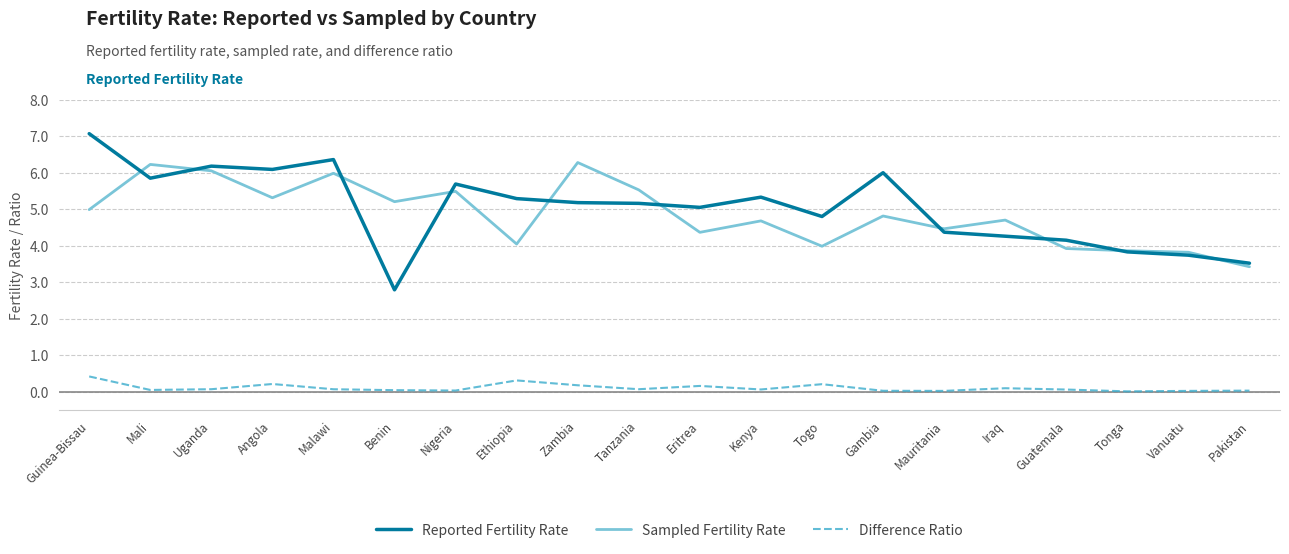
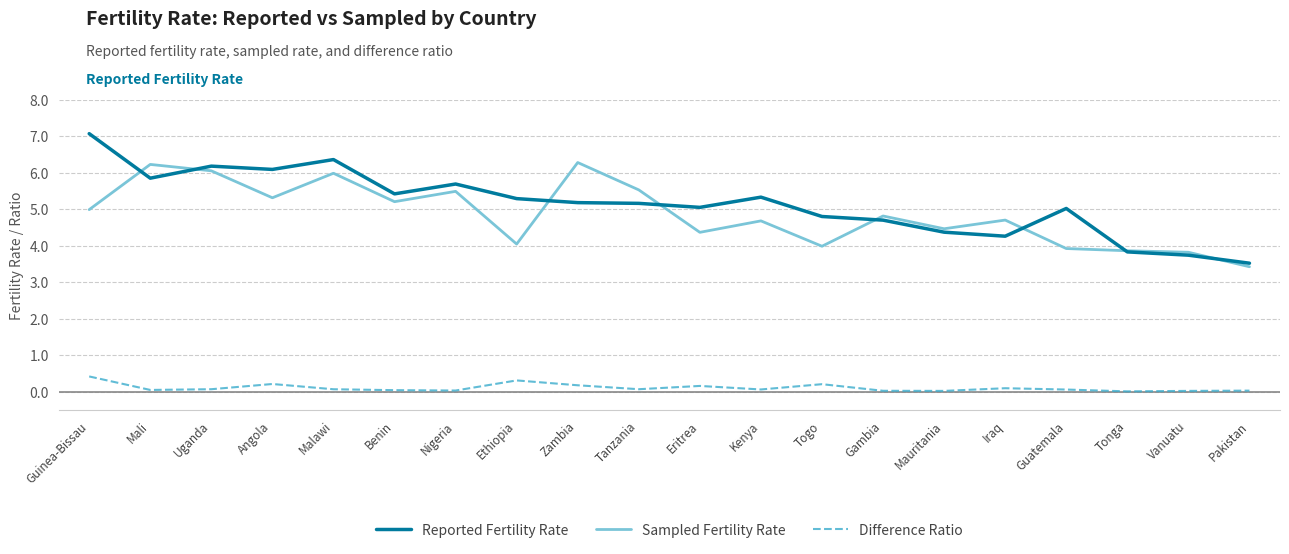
Reported Fertility Rate, Benin: 2.8 -> 5.4
Reported Fertility Rate, Gambia: 6.0 -> 4.7
Reported Fertility Rate, Guatemala: 4.2 -> 5.0
